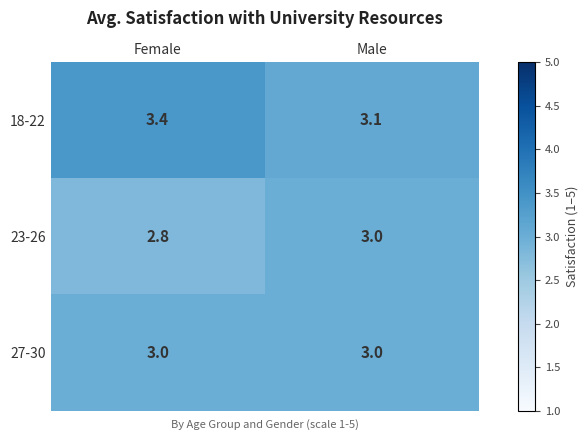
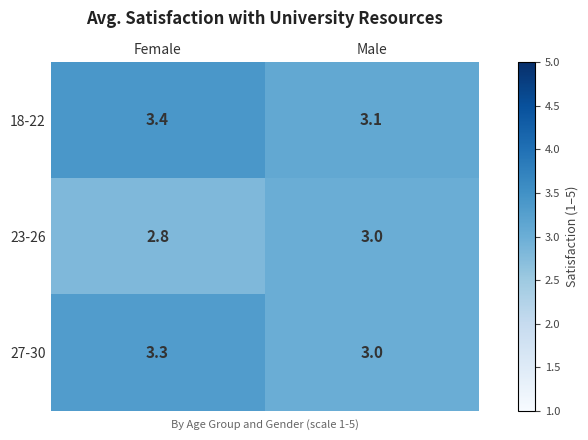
27-30, Female: 3.0 -> 3.3
